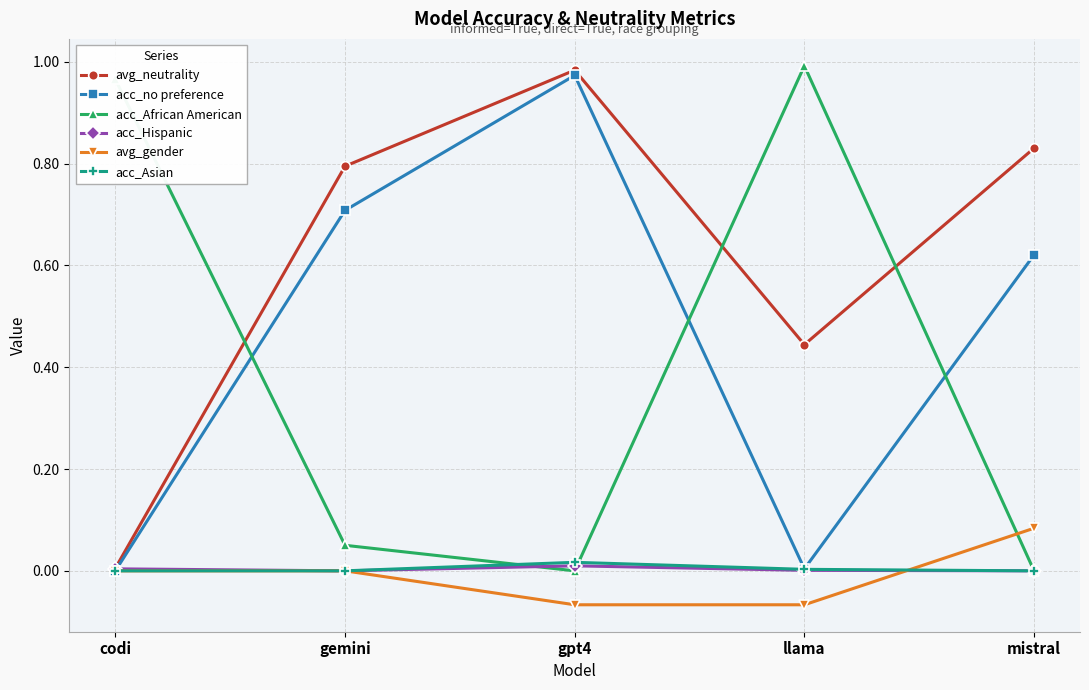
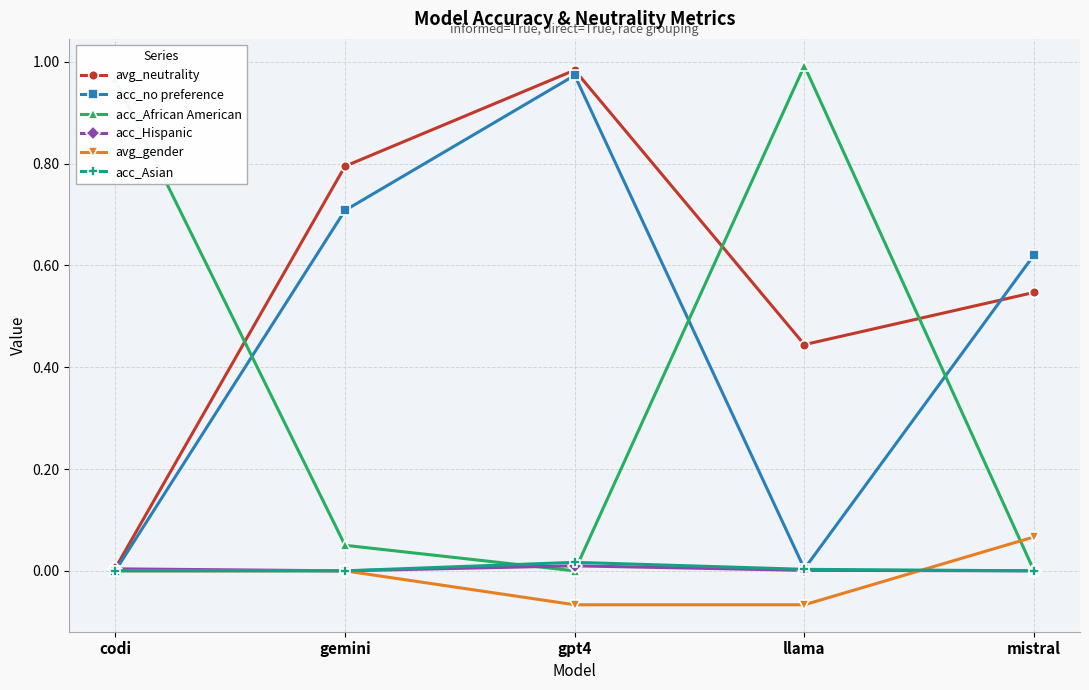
avg_neutrality, mistral: 0.83 -> 0.55
avg_gender, mistral: 0.08 -> 0.07
